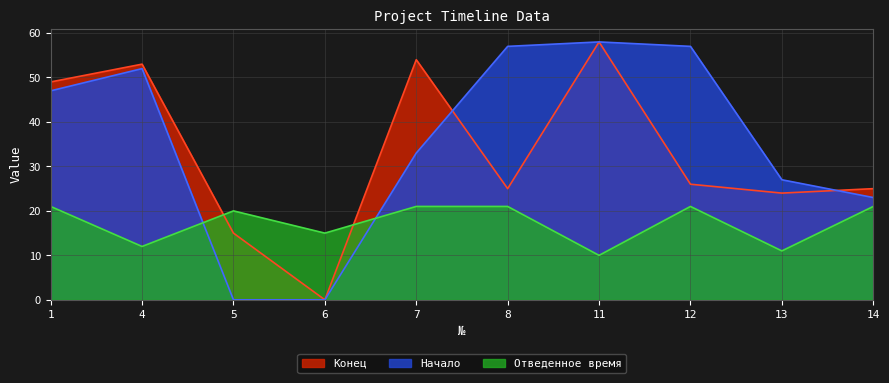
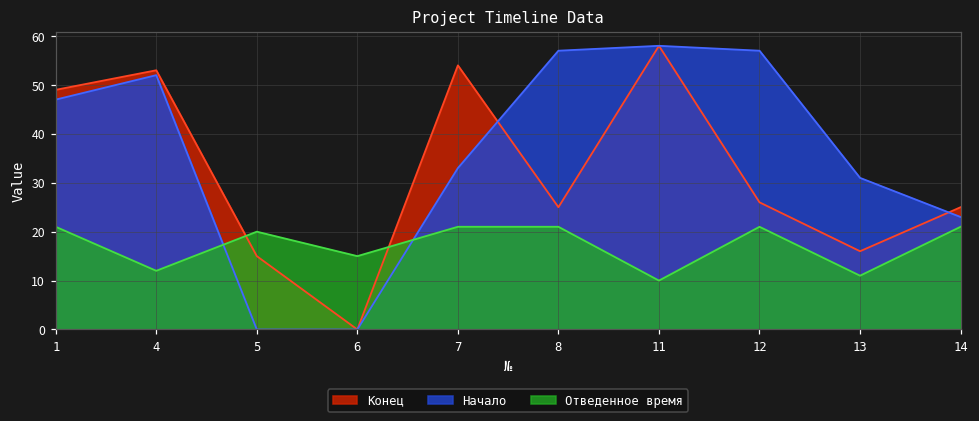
Конец, 13: 24 -> 16
Начало, 13: 27 -> 31
